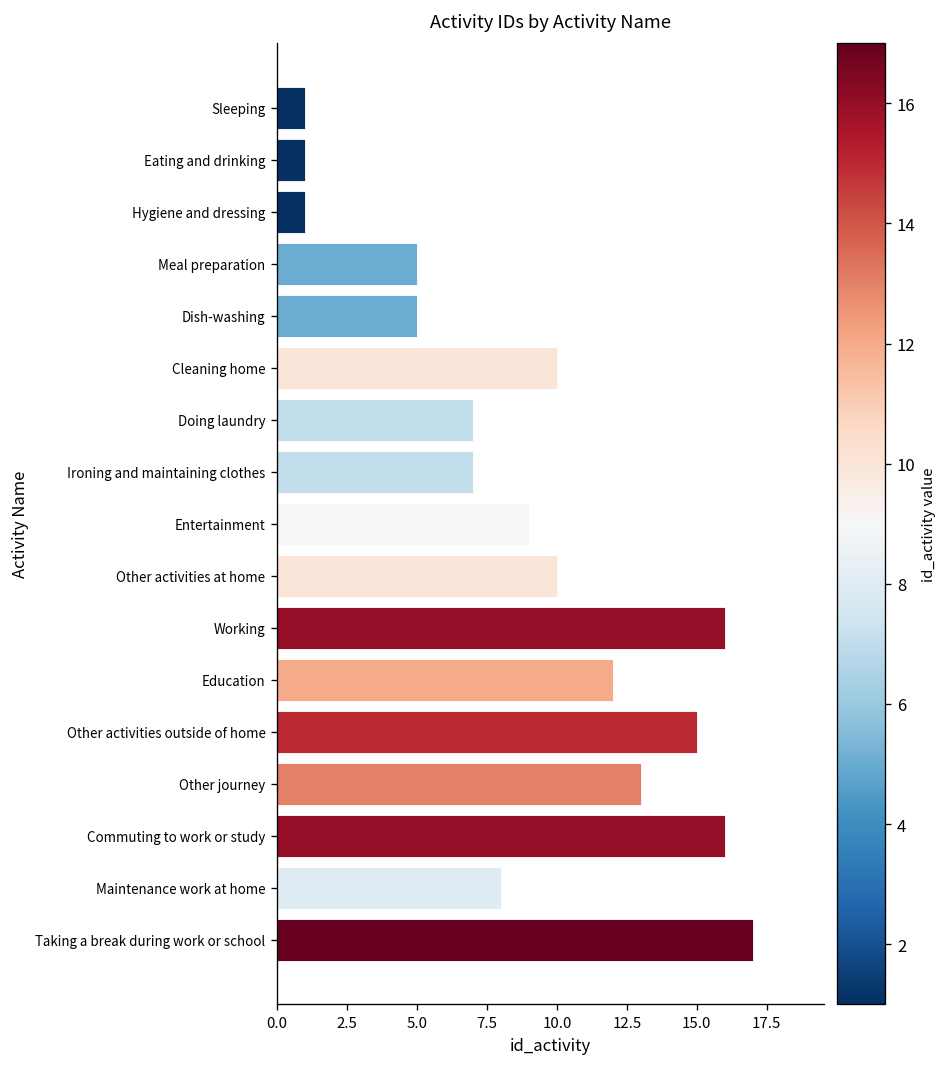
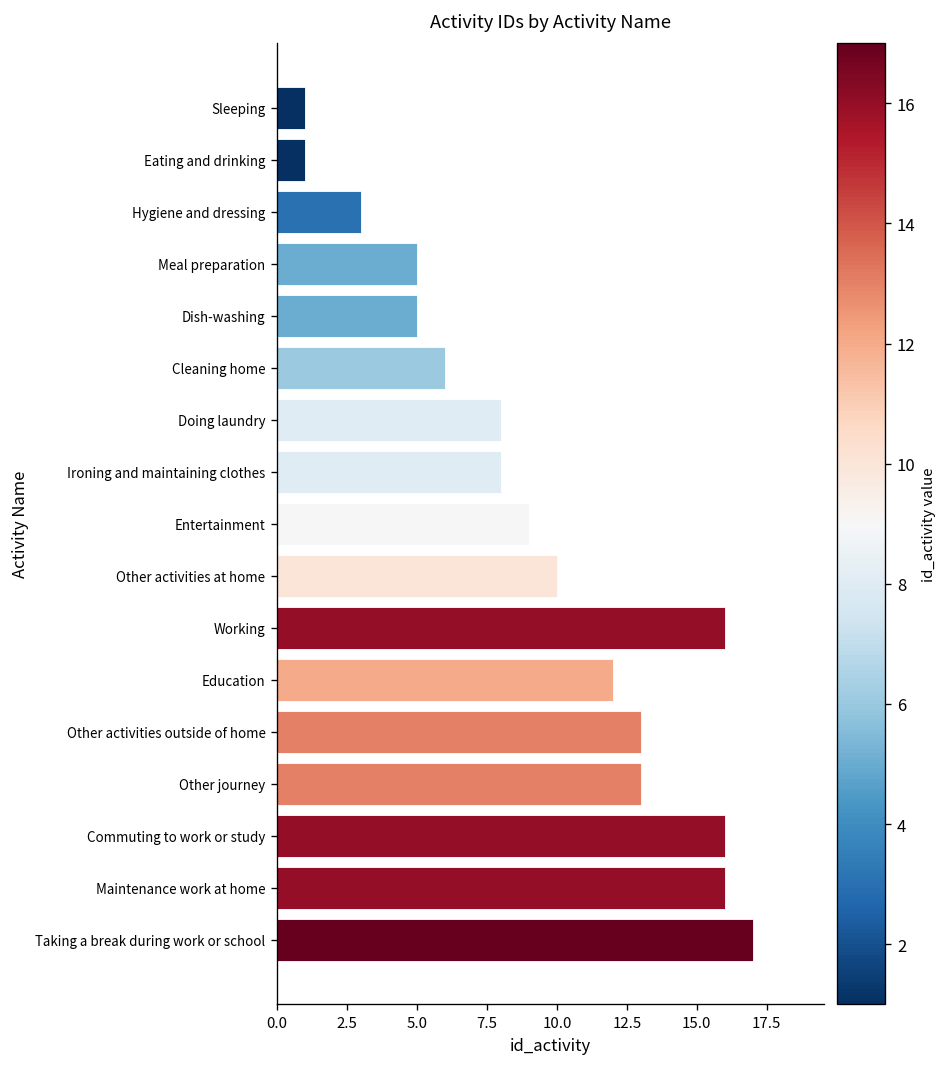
Hygiene and dressing: 1 -> 3
Cleaning home: 10 -> 6
Doing laundry: 7 -> 8
Ironing and maintaining clothes: 7 -> 8
Other activities outside of home: 15 -> 13
Maintenance work at home: 8 -> 16
